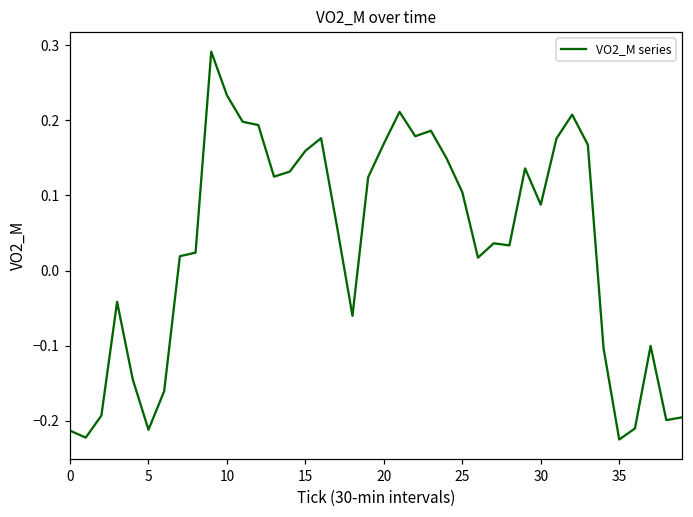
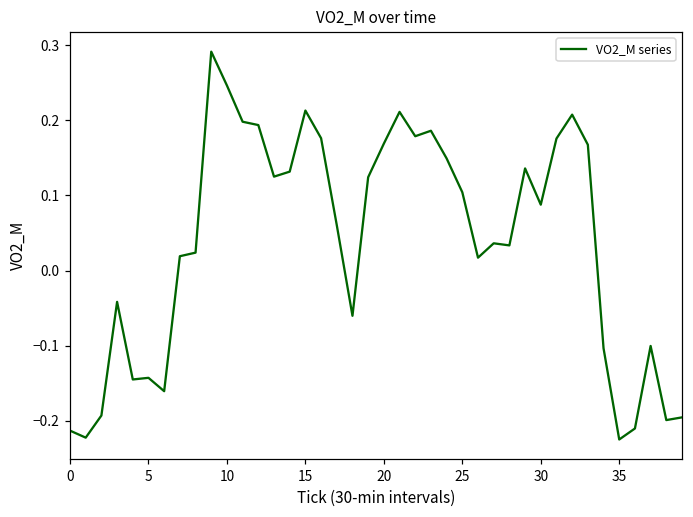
5: -0.21 -> -0.14
10: 0.23 -> 0.25
15: 0.16 -> 0.21
